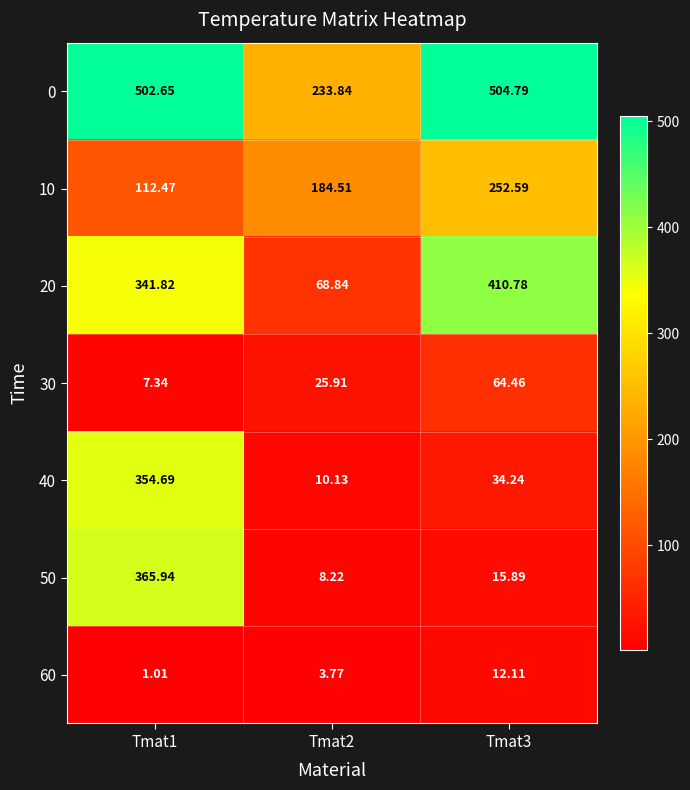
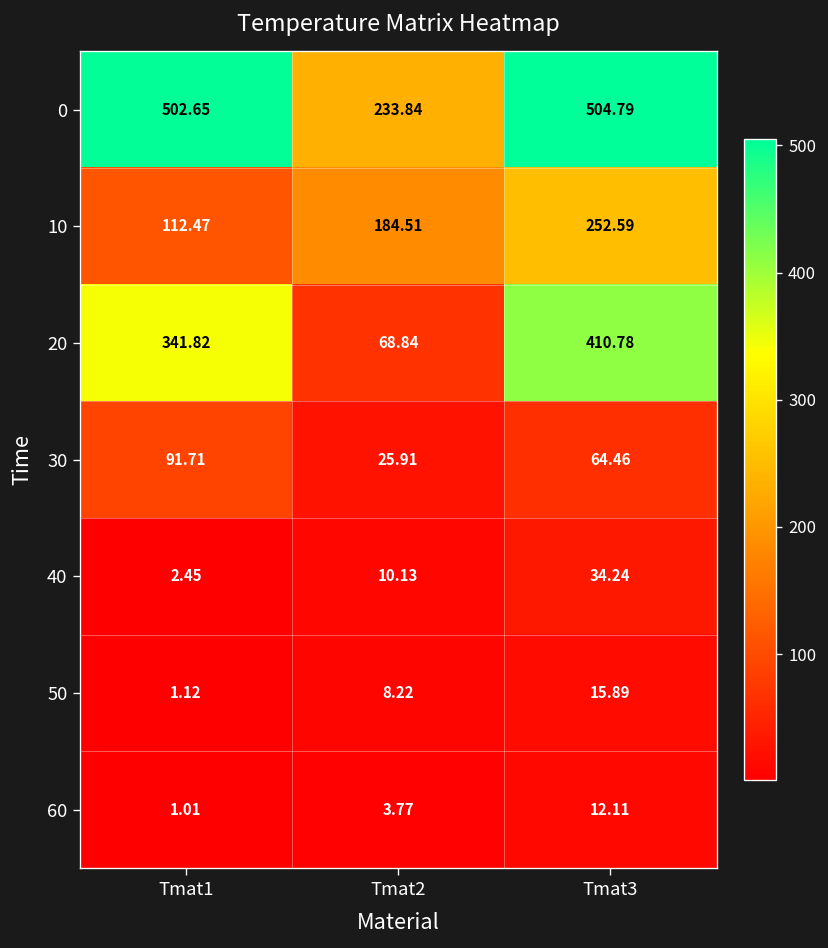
30, Tmat1: 7.34 -> 91.71
40, Tmat1: 354.69 -> 2.45
50, Tmat1: 365.94 -> 1.12
